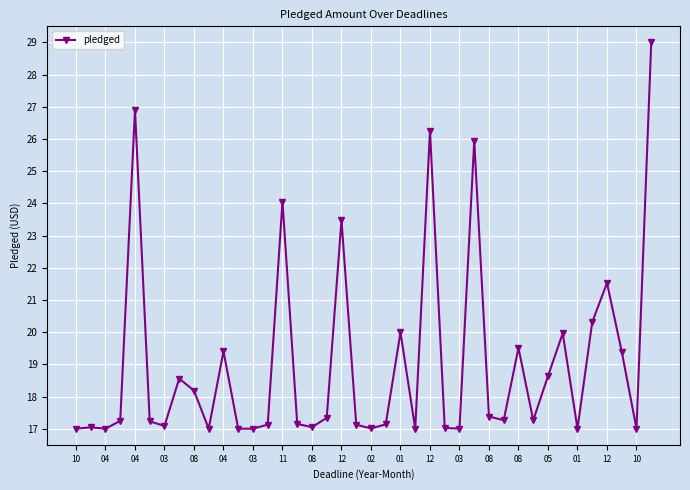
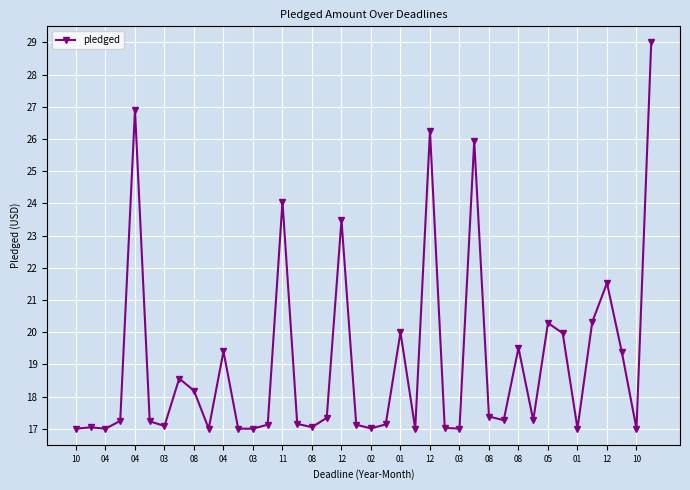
05: 18.6 -> 20.3
